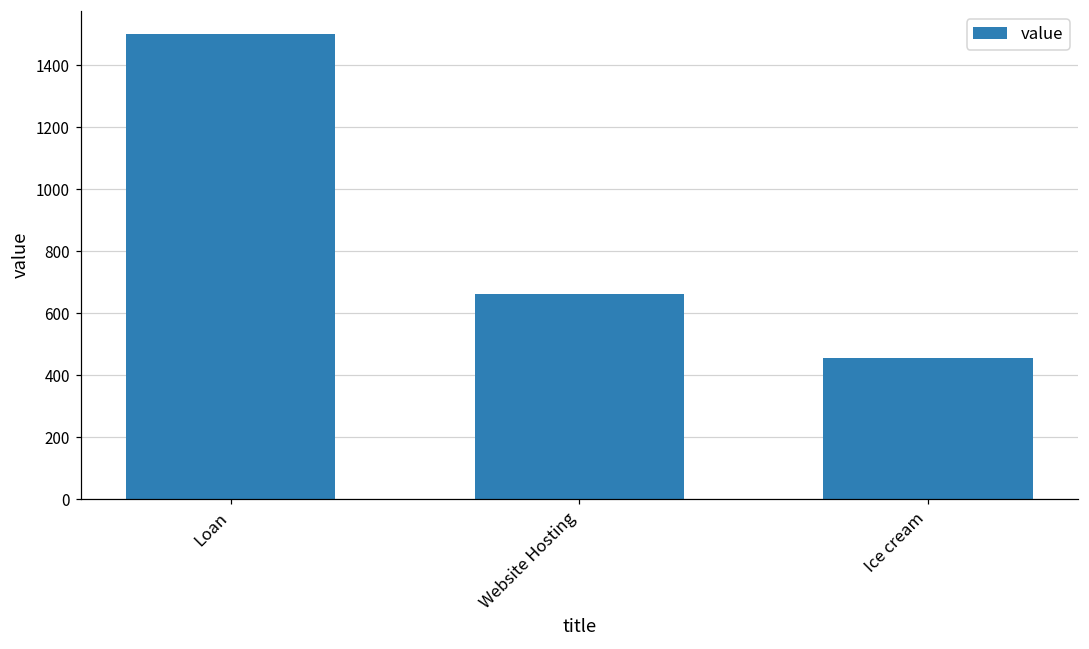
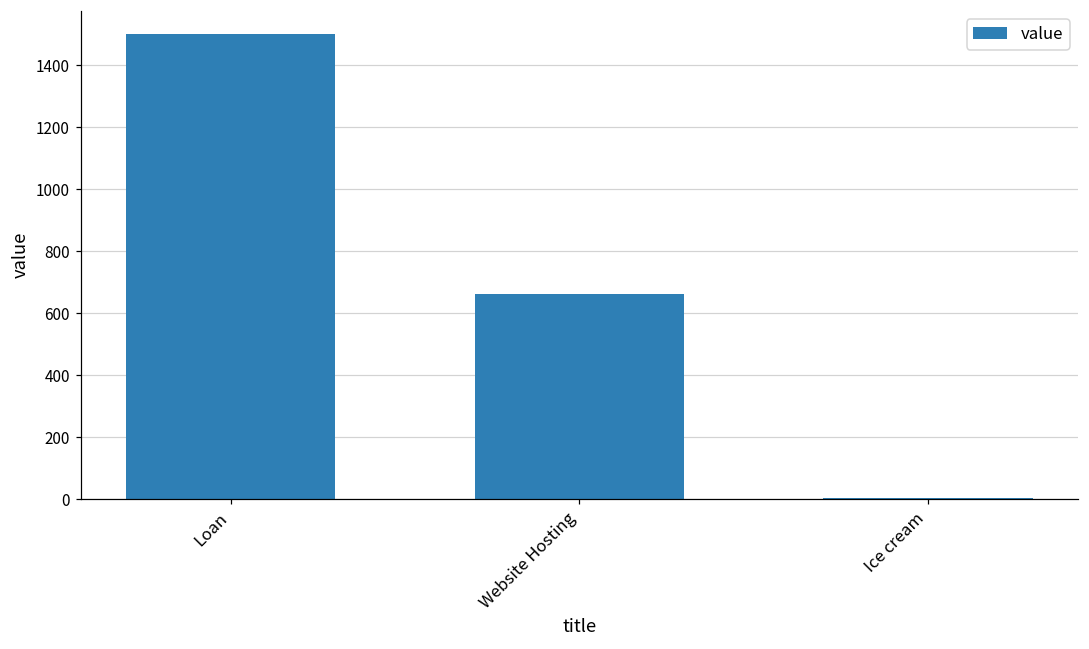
Ice cream: 460 -> 0
